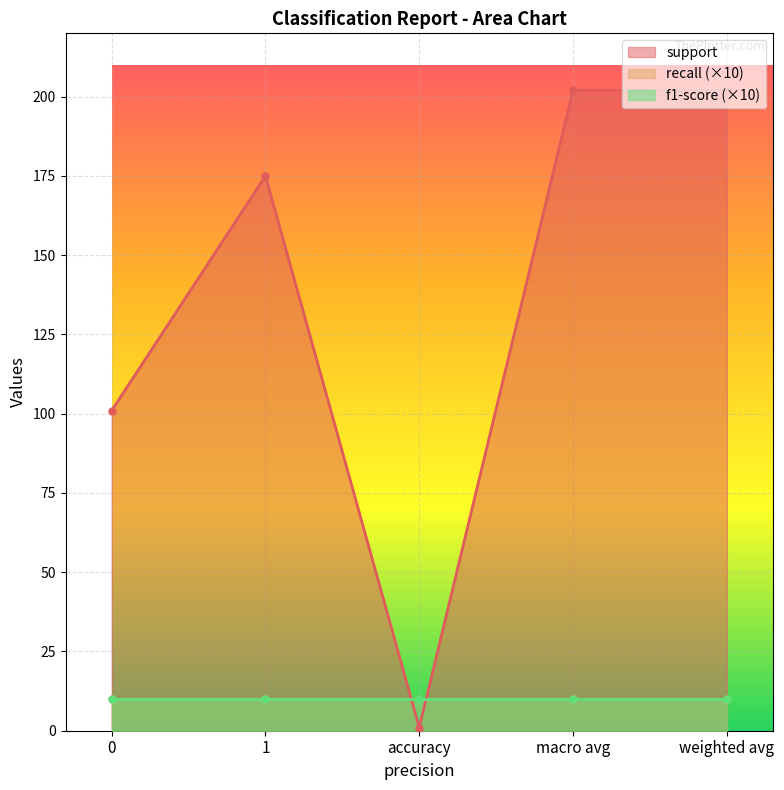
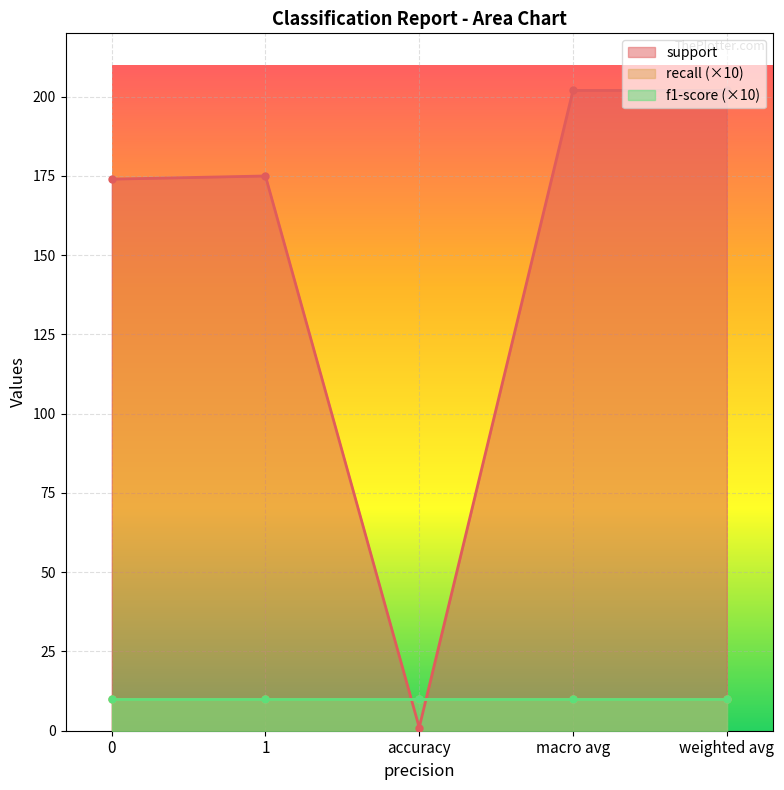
support, 0: 101 -> 174
